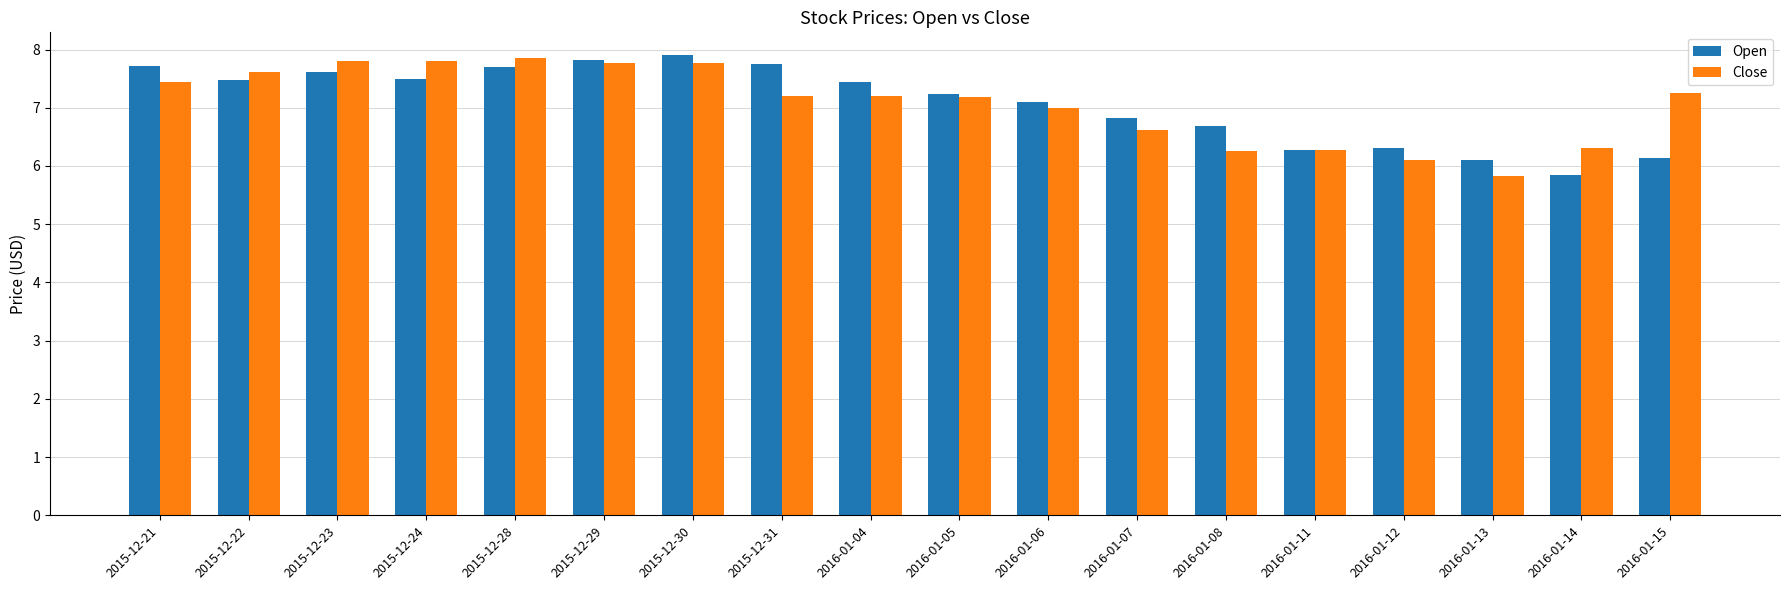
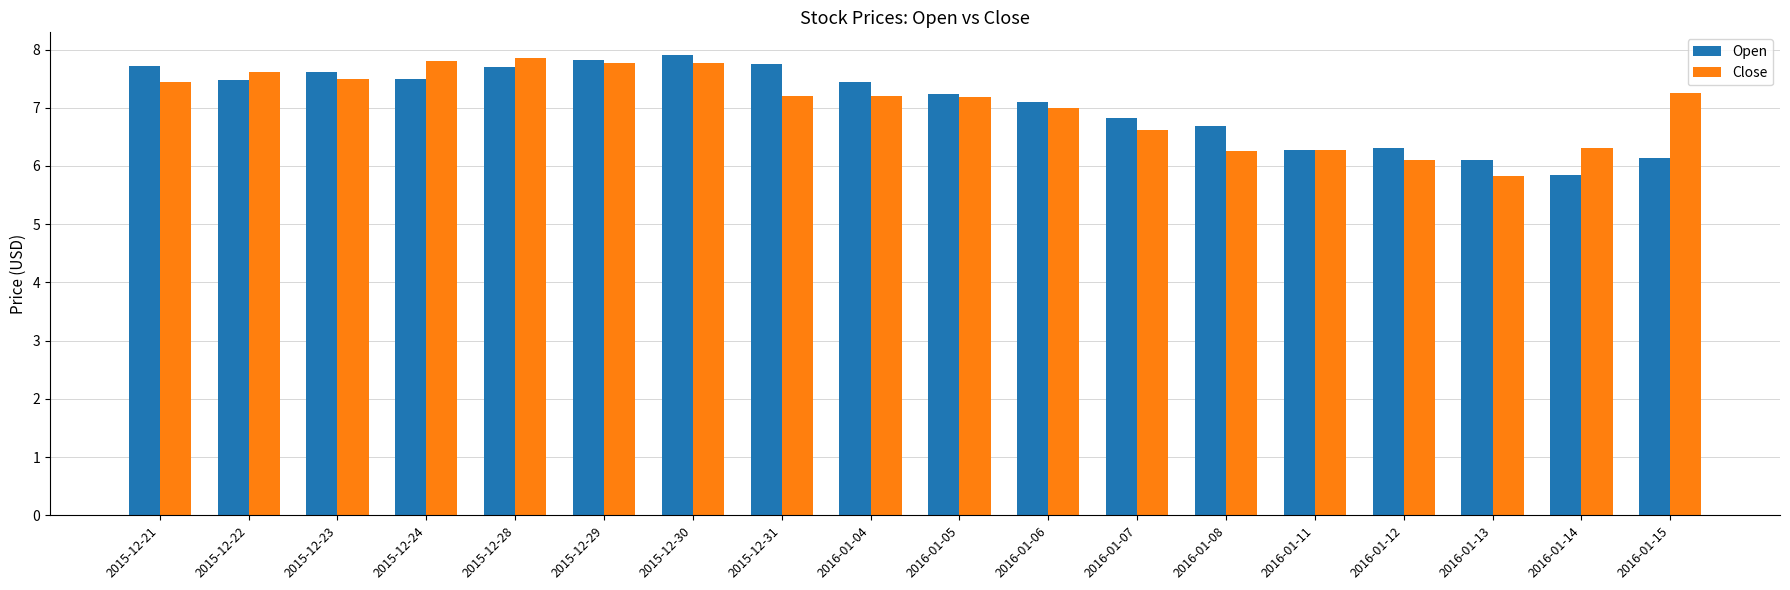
Close, 2015-12-23: 7.8 -> 7.5
